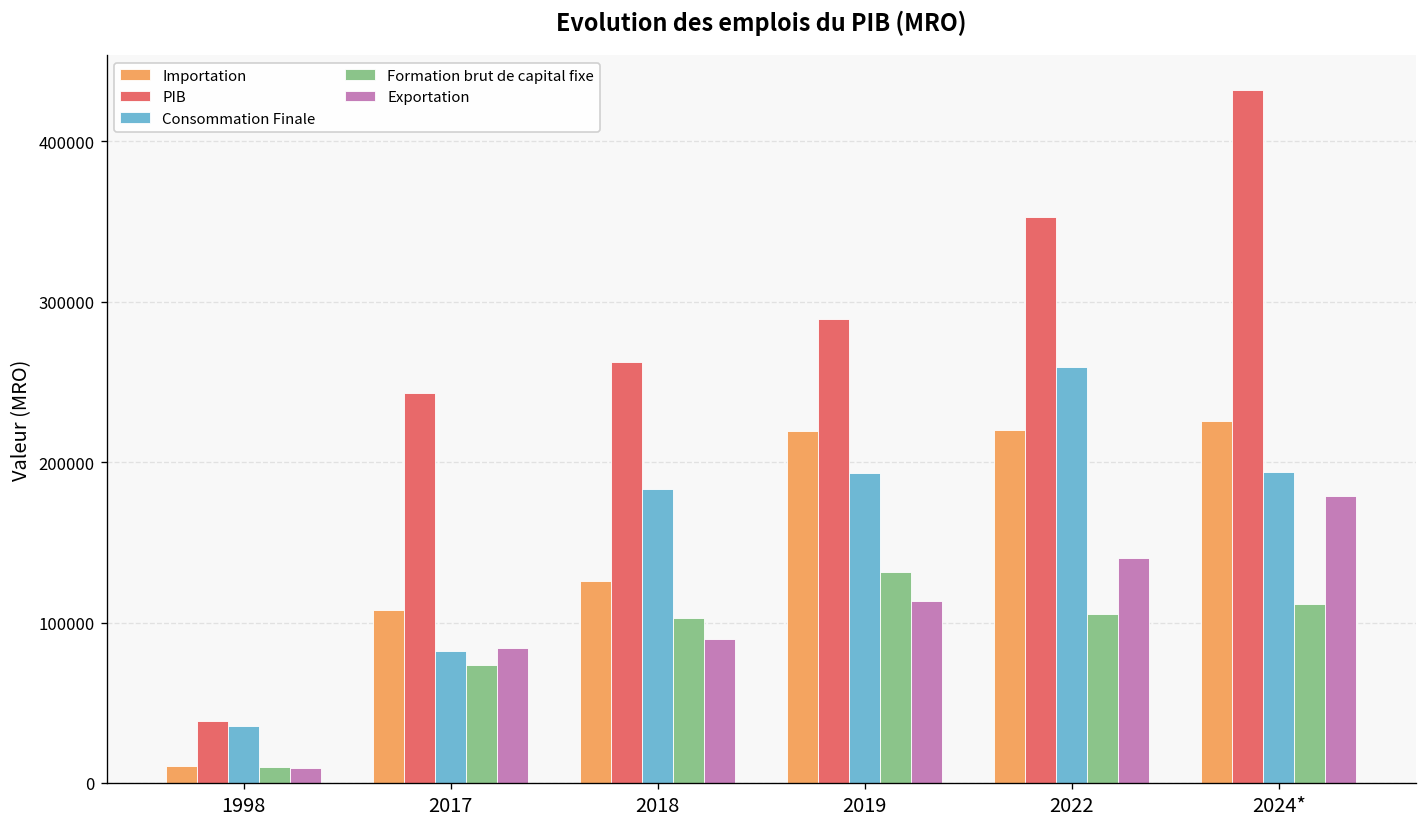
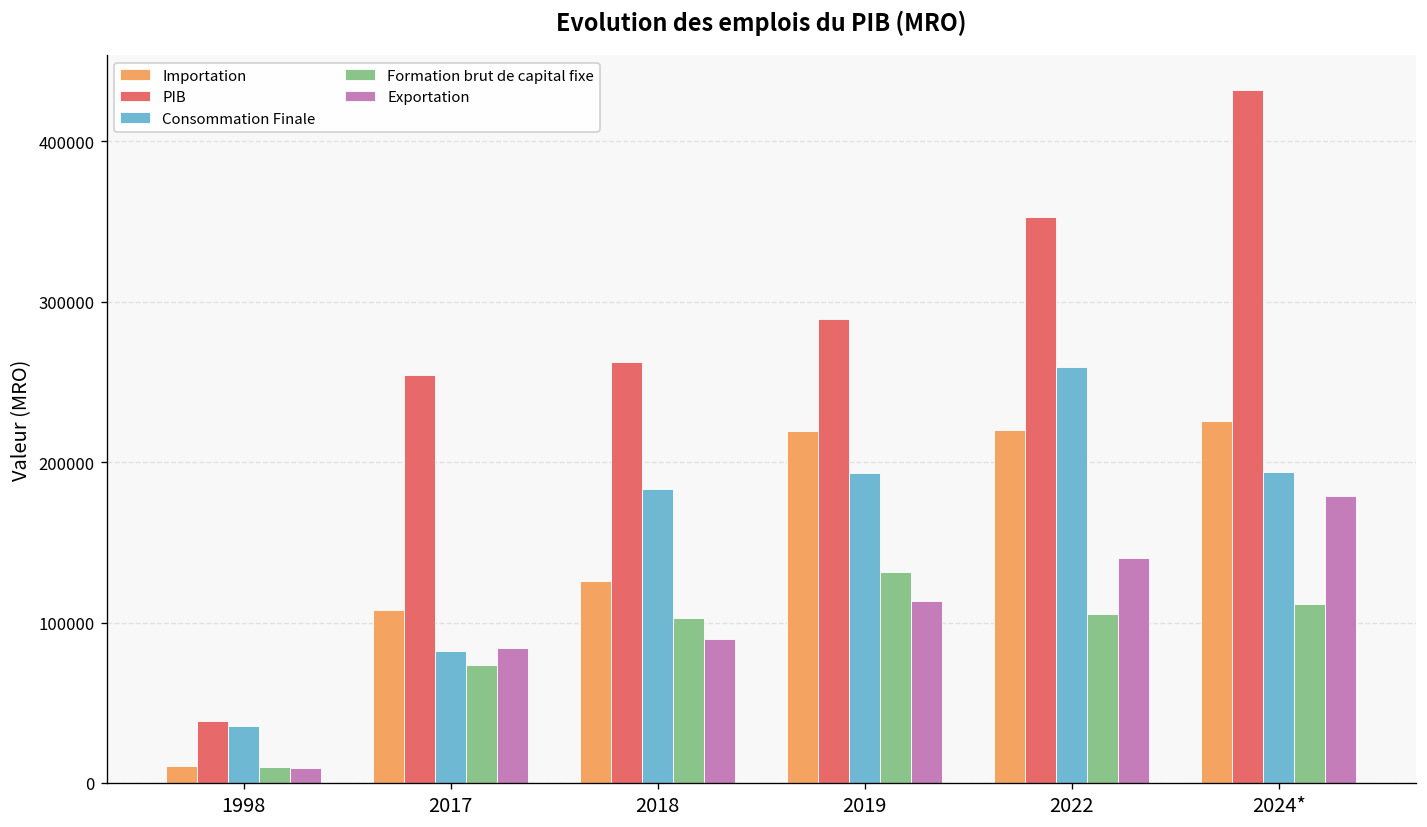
PIB, 2017: 243000 -> 255000
